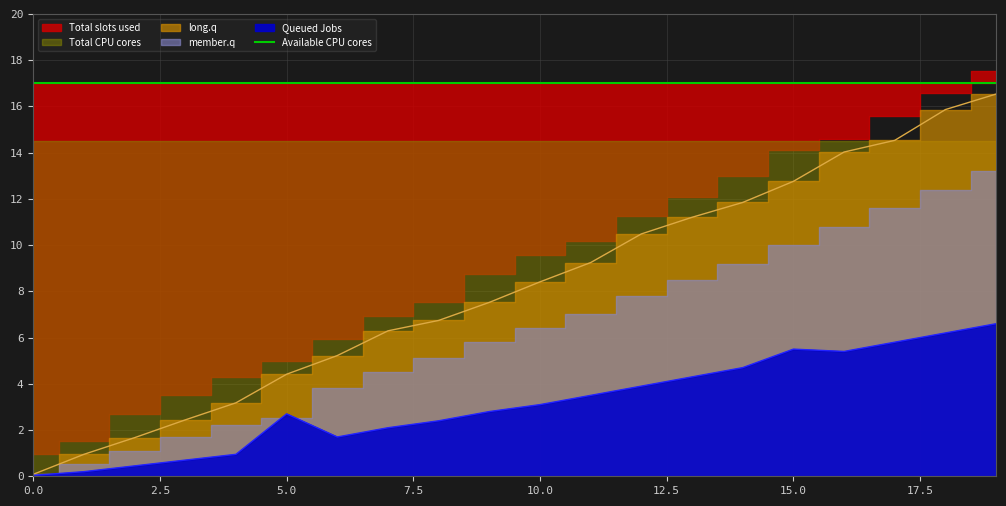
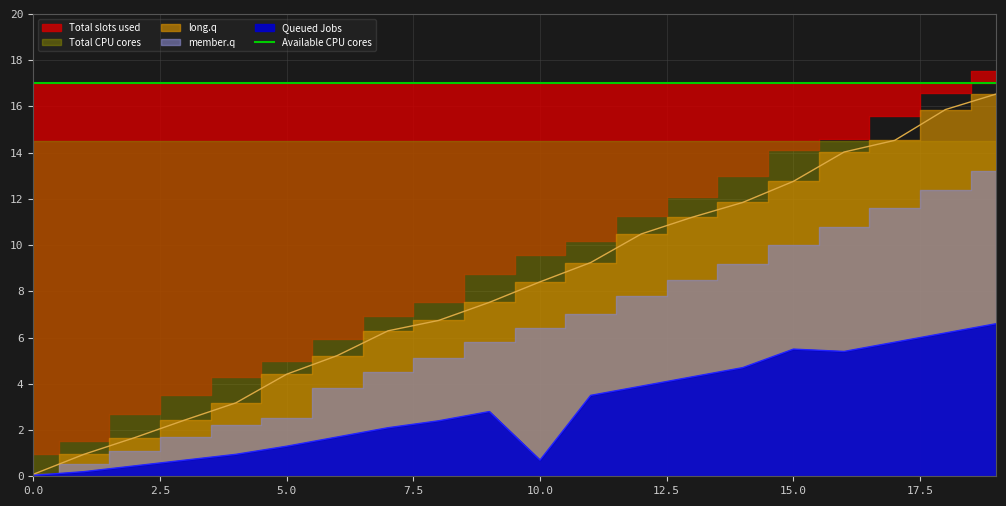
Queued Jobs, 5.0: 2.7 -> 1.3
Queued Jobs, 10.0: 3.1 -> 0.7
